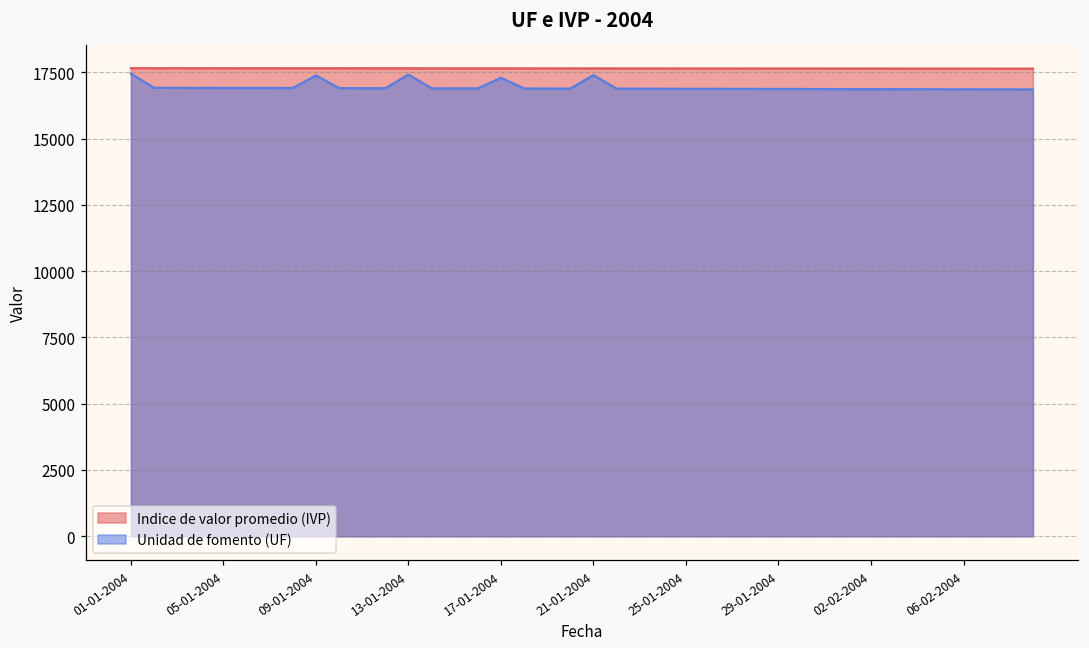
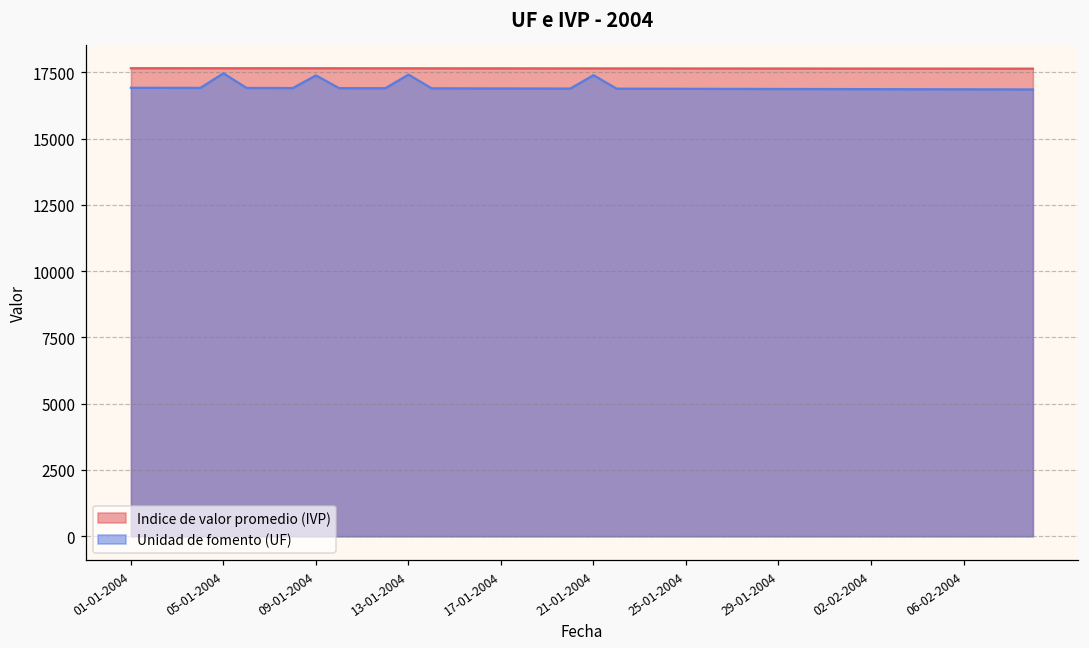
Unidad de fomento (UF), 01-01-2004: 17400 -> 16900
Unidad de fomento (UF), 05-01-2004: 16900 -> 17500
Unidad de fomento (UF), 17-01-2004: 17300 -> 16900
